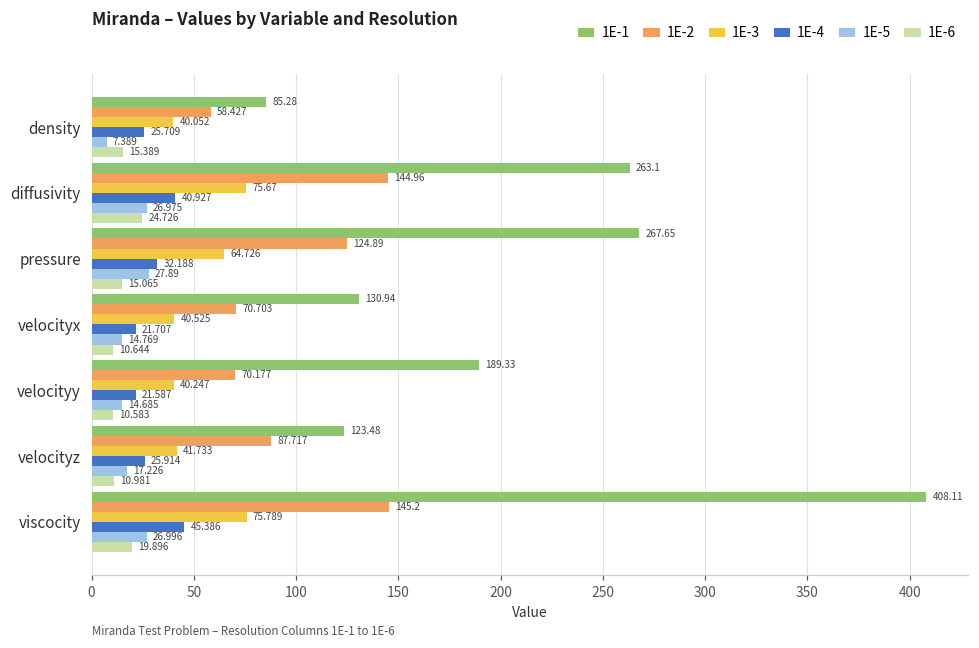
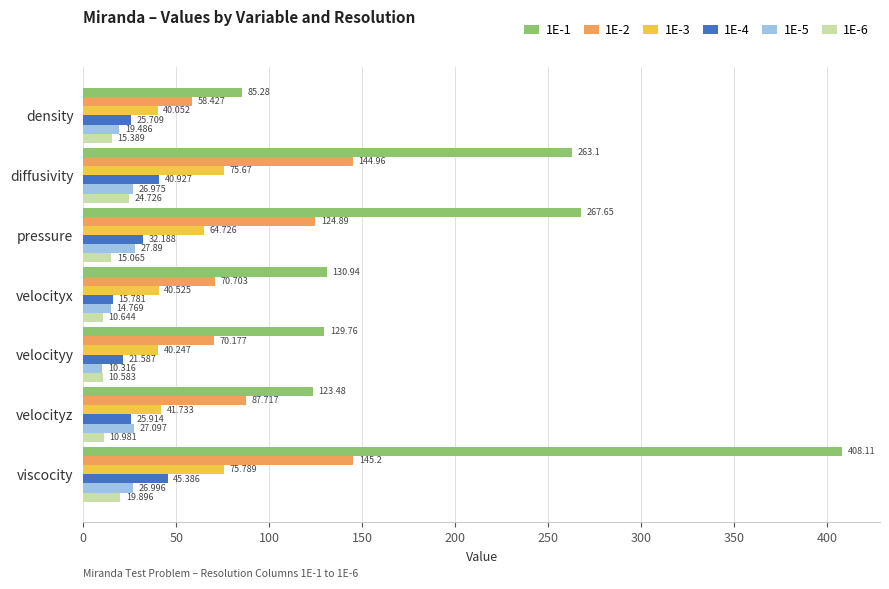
1E-5, density: 7.389 -> 19.486
1E-4, velocityx: 21.707 -> 15.781
1E-1, velocityy: 189.33 -> 129.76
1E-5, velocityy: 14.685 -> 10.316
1E-5, velocityz: 17.226 -> 27.097
